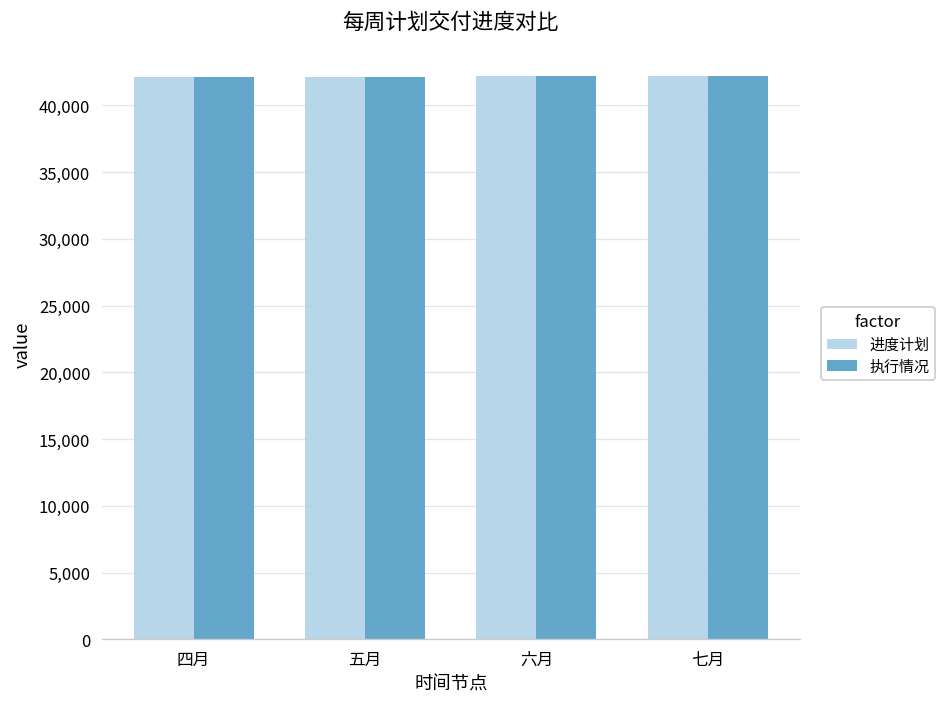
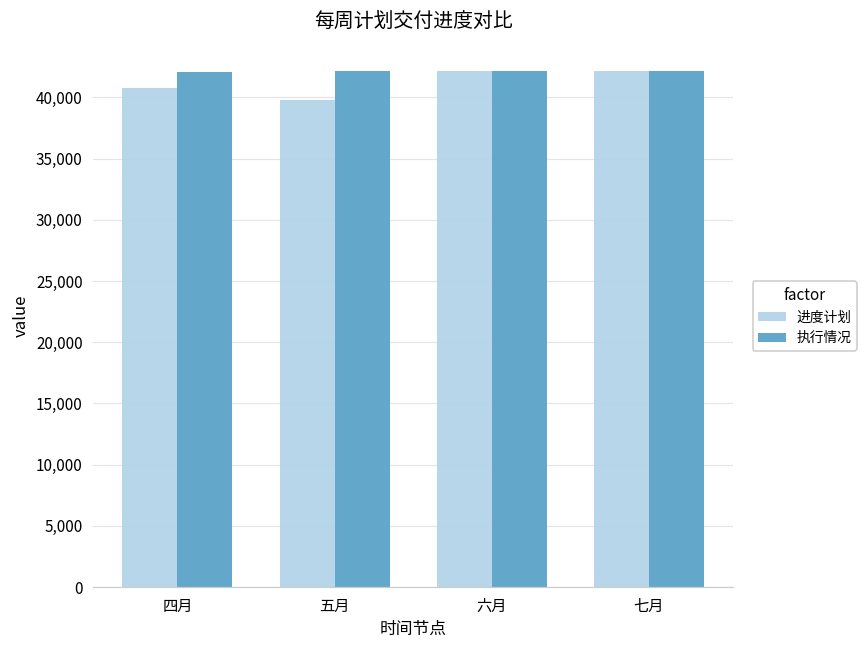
进度计划, 四月: 42,100 -> 40,800
进度计划, 五月: 42,100 -> 39,800
